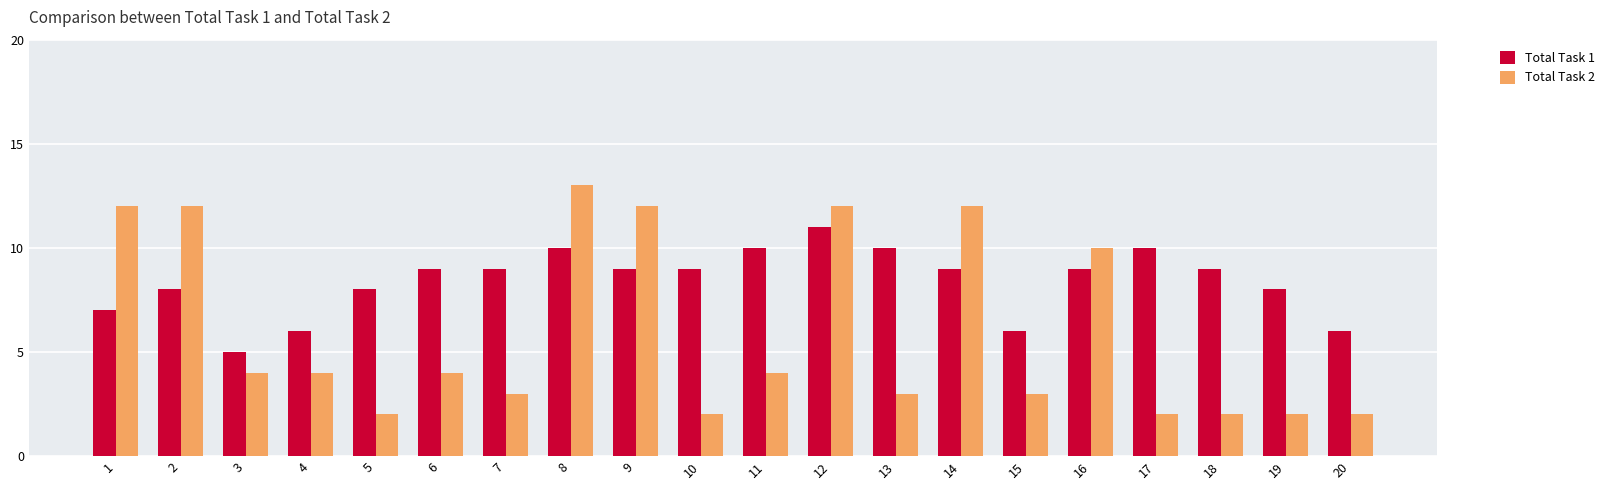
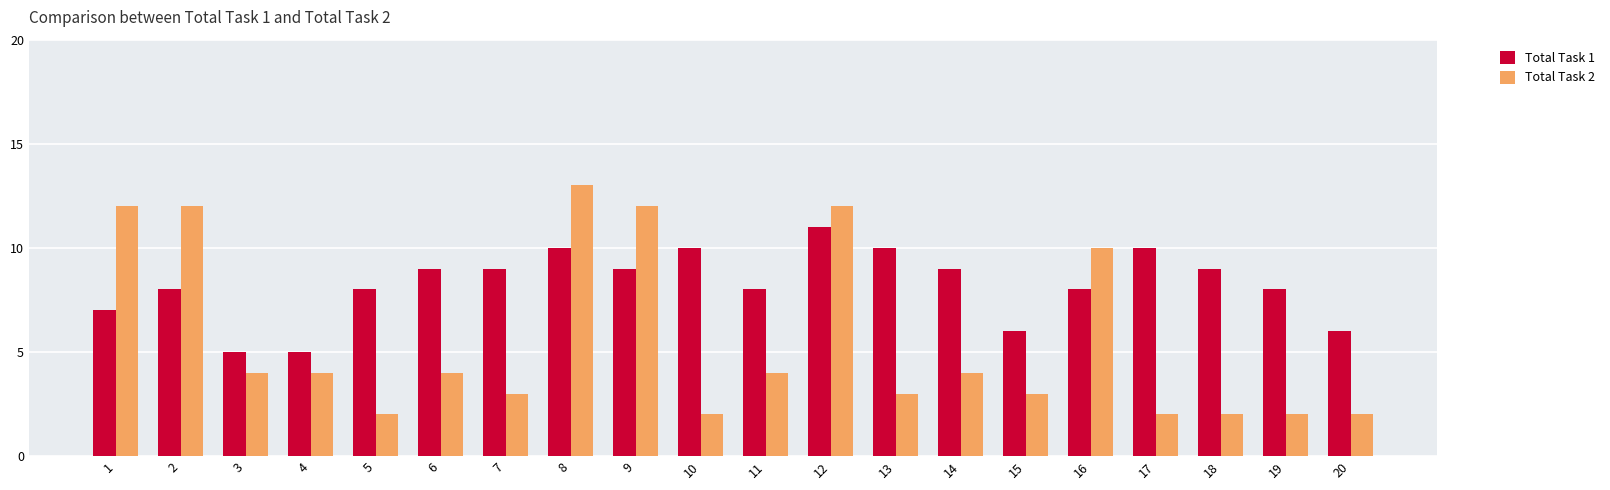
Total Task 1, 4: 6 -> 5
Total Task 1, 10: 9 -> 10
Total Task 1, 11: 10 -> 8
Total Task 2, 14: 12 -> 4
Total Task 1, 16: 9 -> 8
